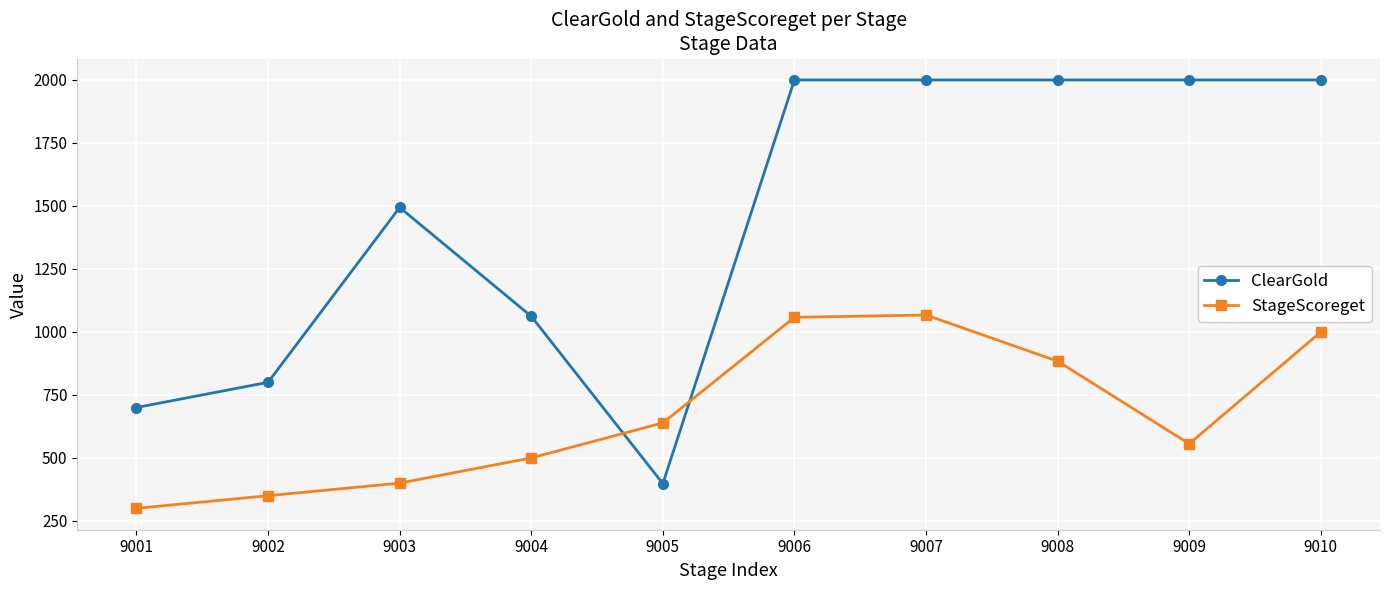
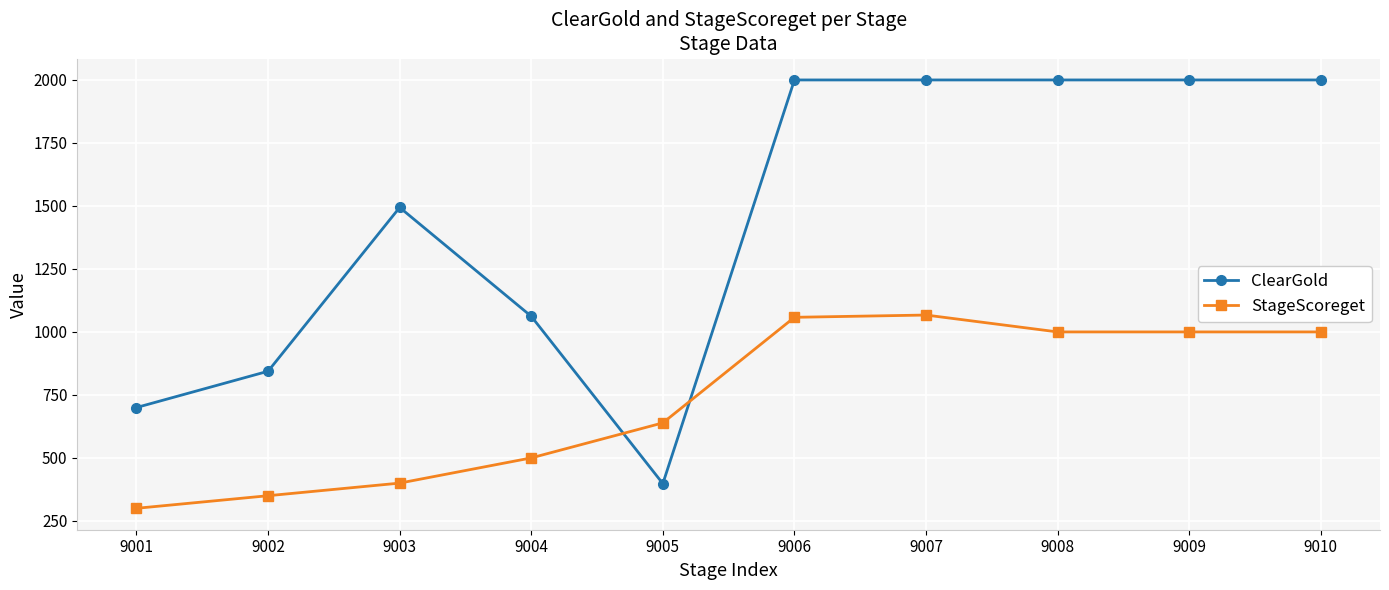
ClearGold, 9002: 800 -> 840
StageScoreget, 9008: 880 -> 1000
StageScoreget, 9009: 560 -> 1000
